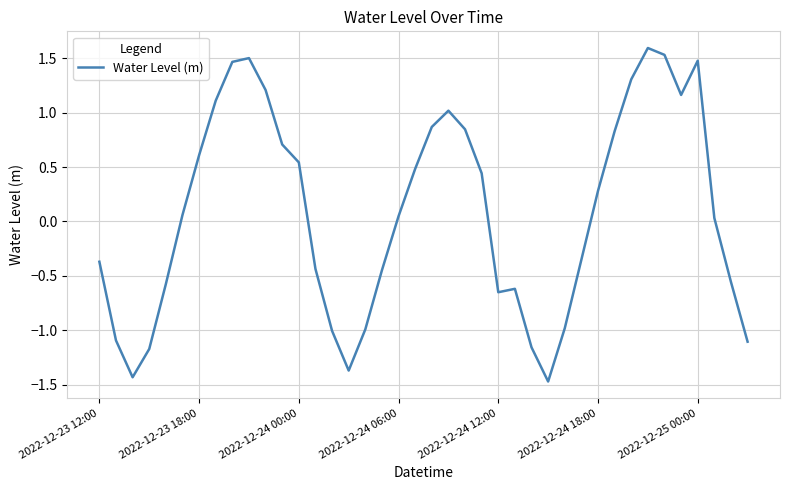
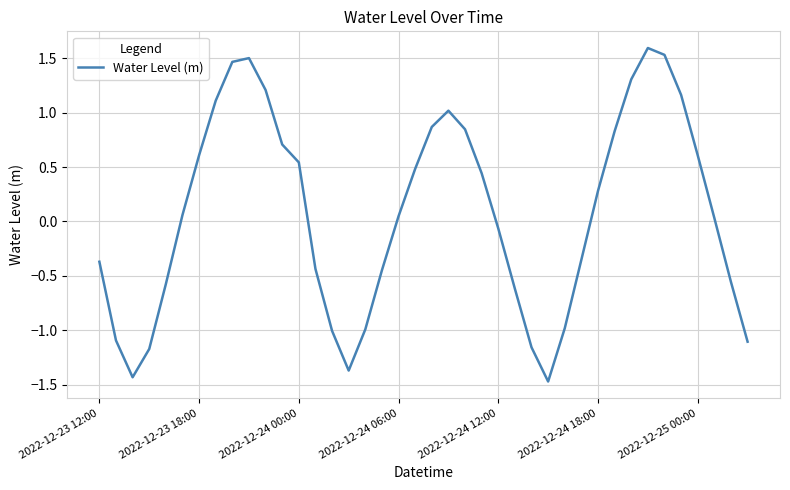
2022-12-24 12:00: -0.65 -> -0.06
2022-12-25 00:00: 1.48 -> 0.61
